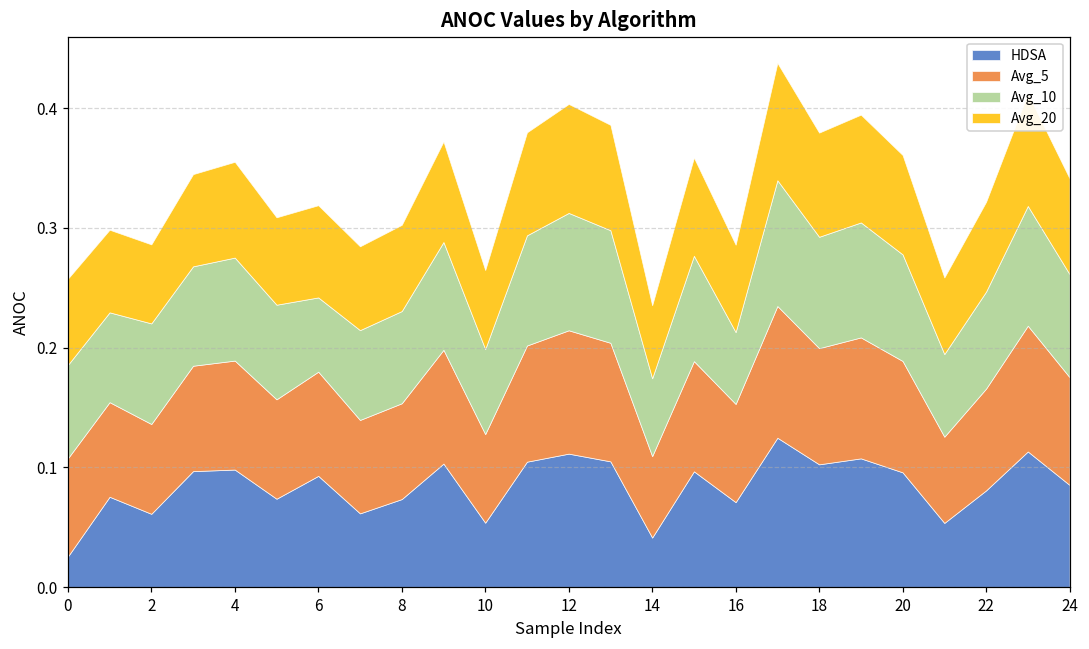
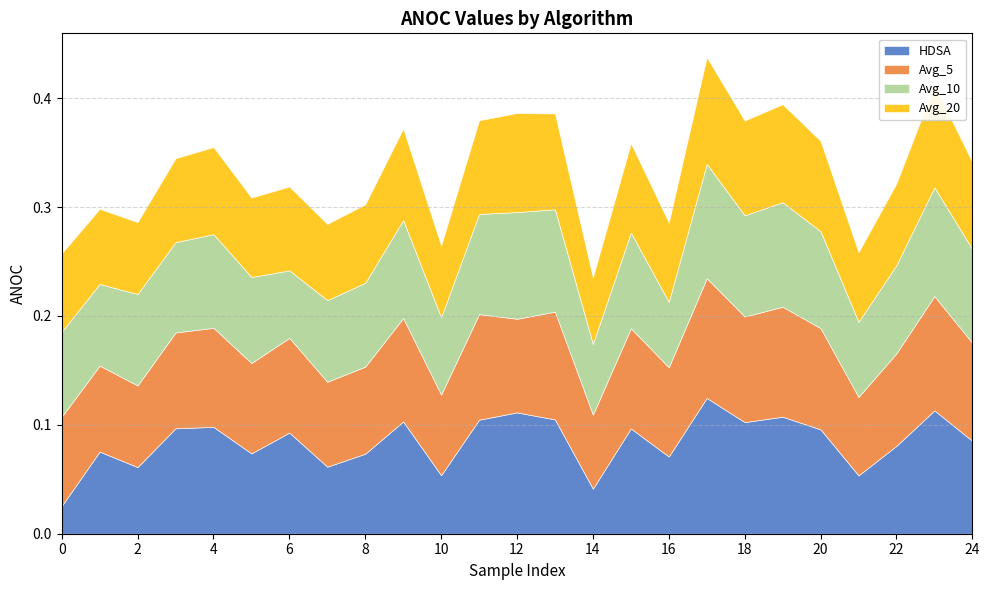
Avg_5, 12: 0.103 -> 0.086
